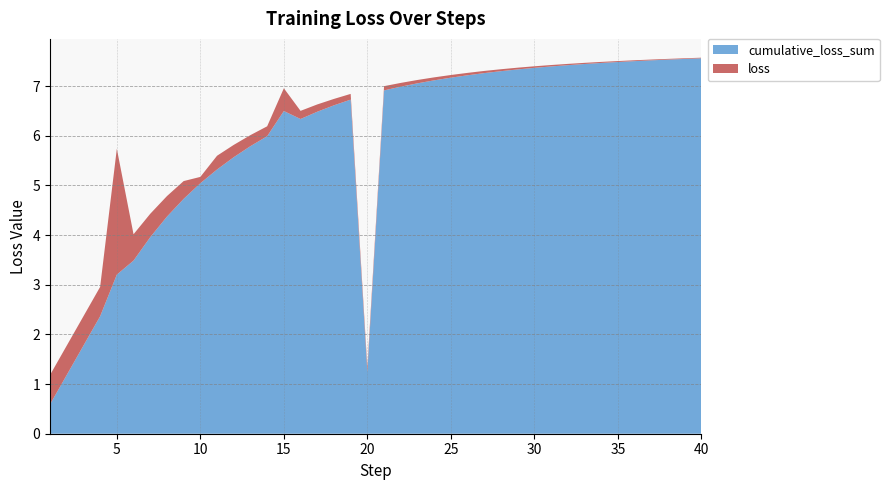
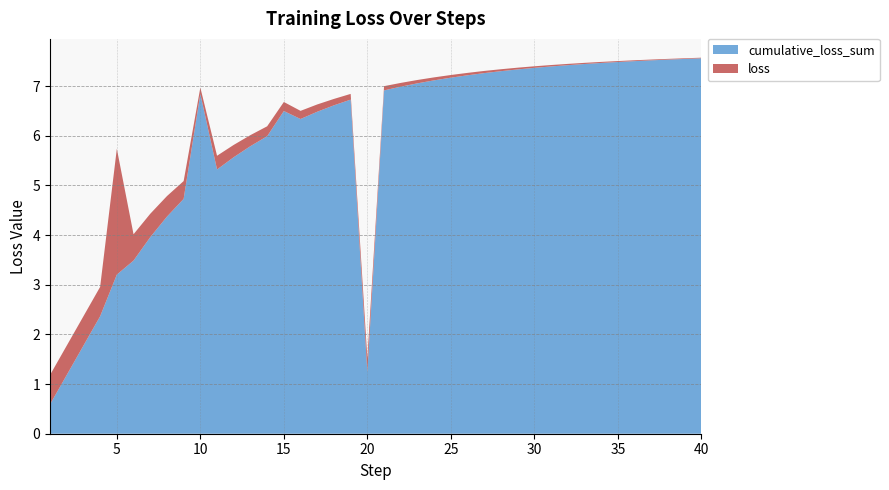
cumulative_loss_sum, 10: 5.0 -> 6.8
loss, 15: 0.5 -> 0.2
loss, 20: 0.1 -> 0.3
